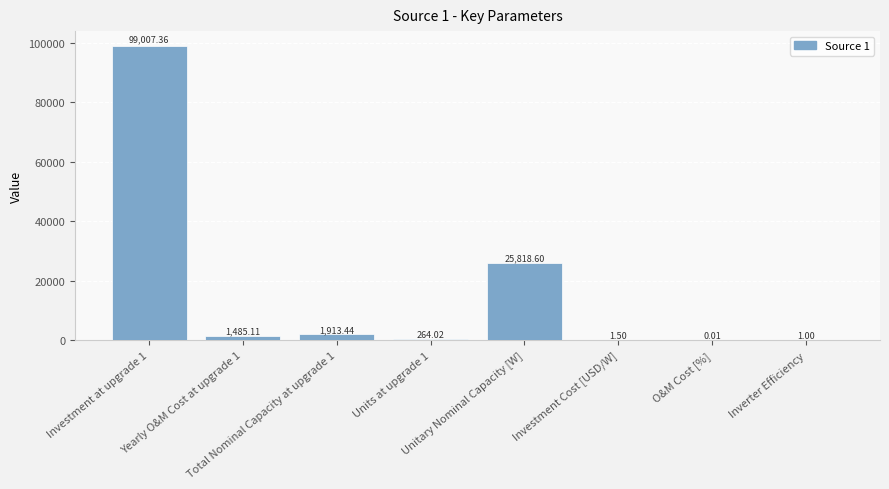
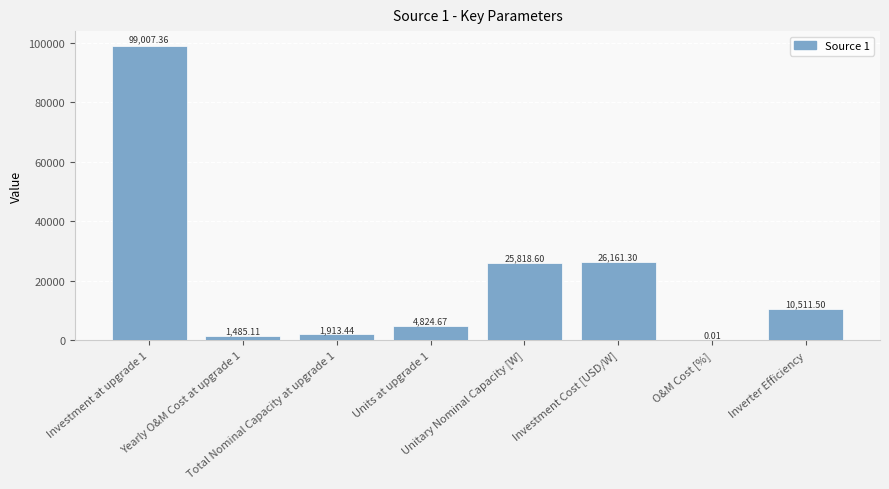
Units at upgrade 1: 264.02 -> 4,824.67
Investment Cost [USD/W]: 1.50 -> 26,161.30
Inverter Efficiency: 1.00 -> 10,511.50
